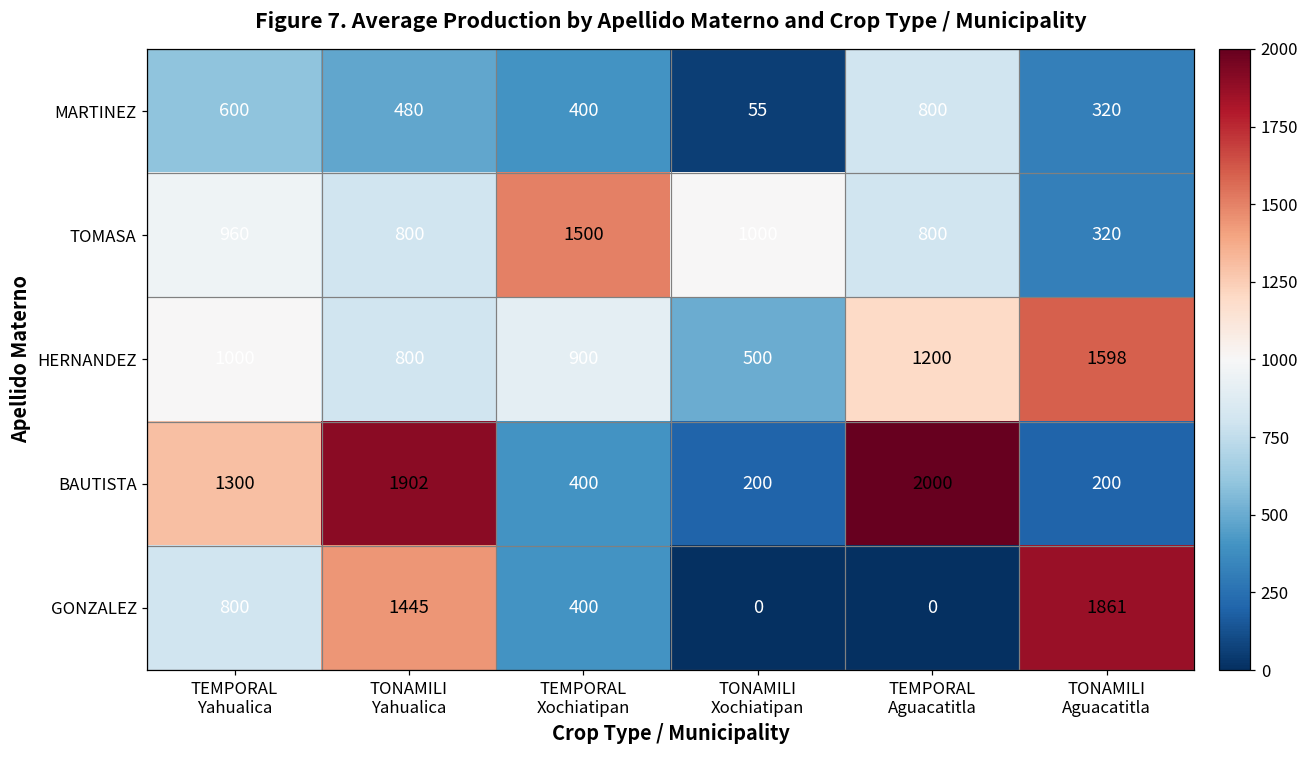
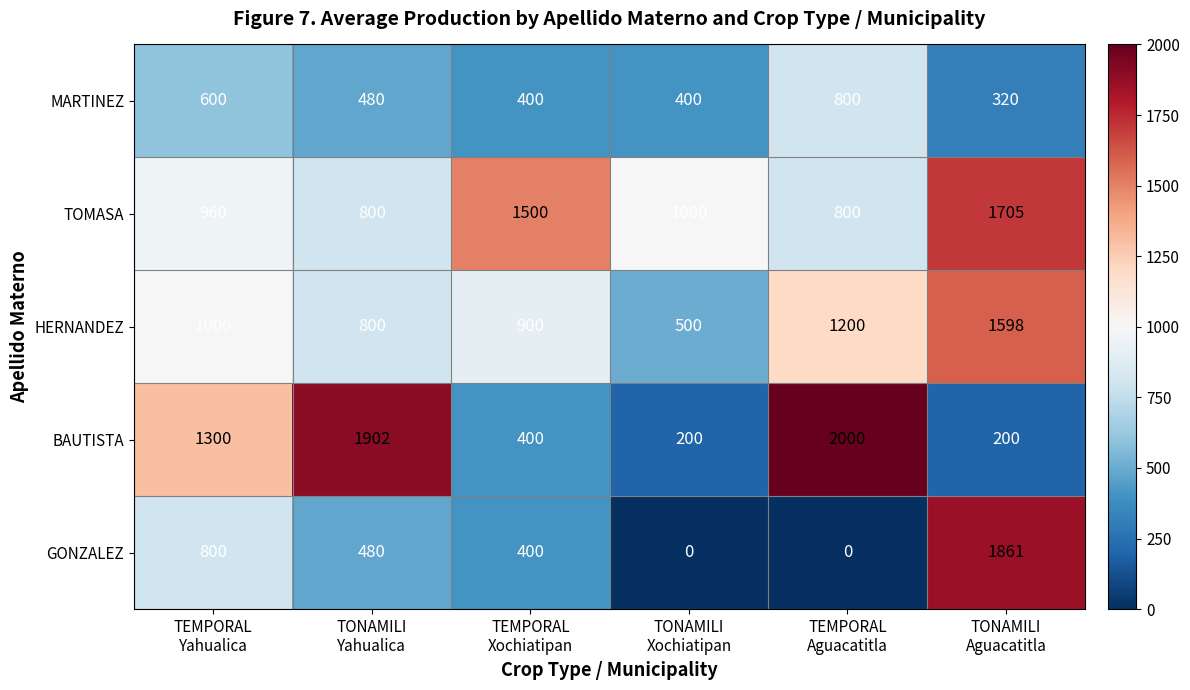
MARTINEZ, TONAMILI Xochiatipan: 55 -> 400
TOMASA, TONAMILI Aguacatitla: 320 -> 1705
GONZALEZ, TONAMILI Yahualica: 1445 -> 480
